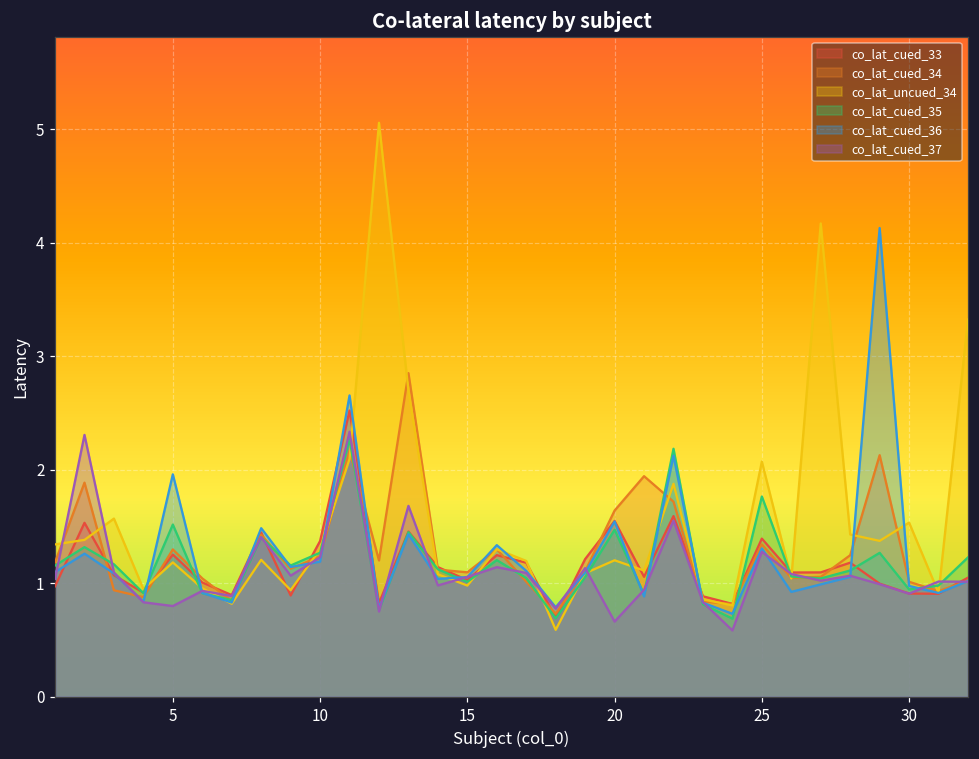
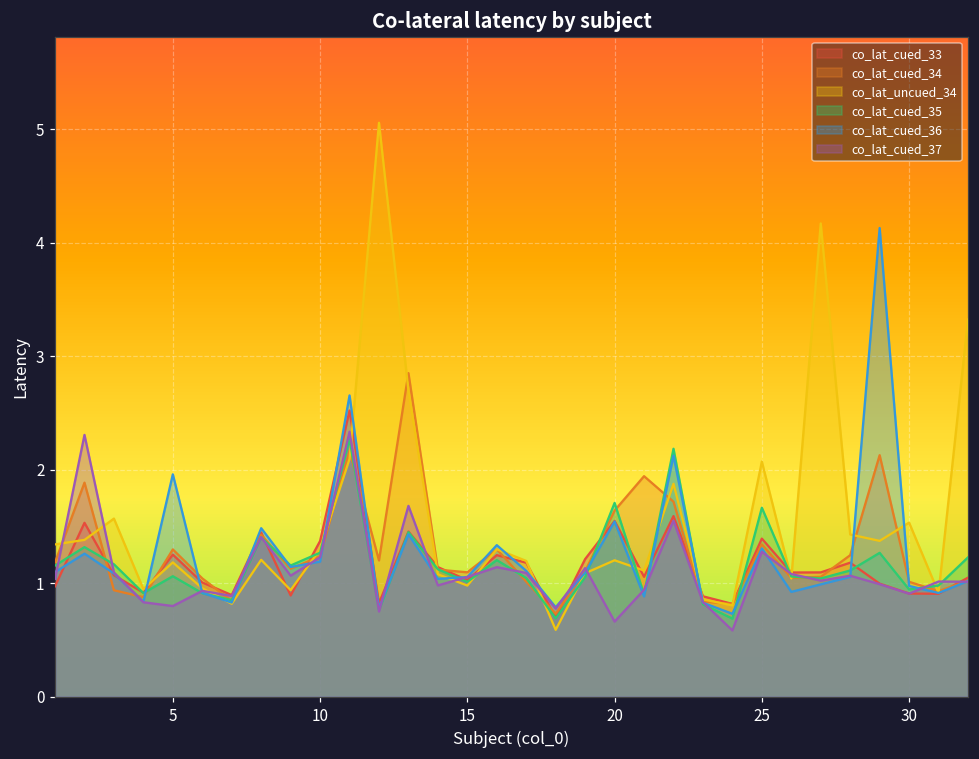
co_lat_cued_35, 5: 1.52 -> 1.06
co_lat_cued_35, 20: 1.47 -> 1.71
co_lat_cued_35, 25: 1.76 -> 1.67
